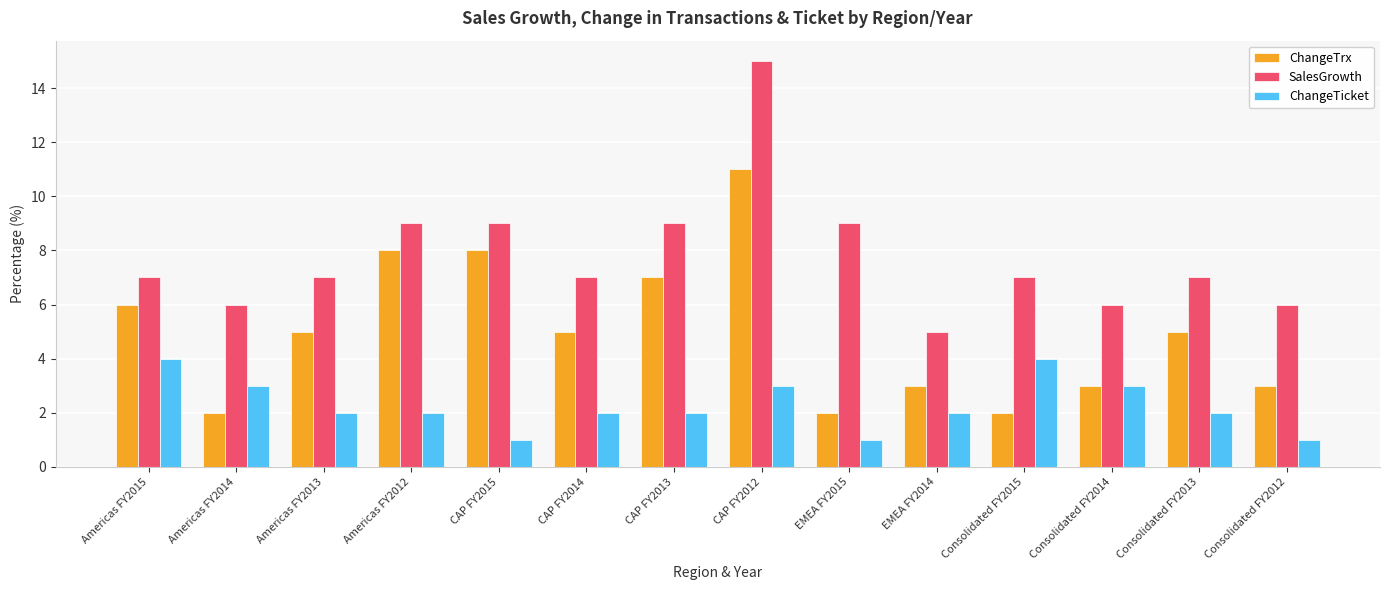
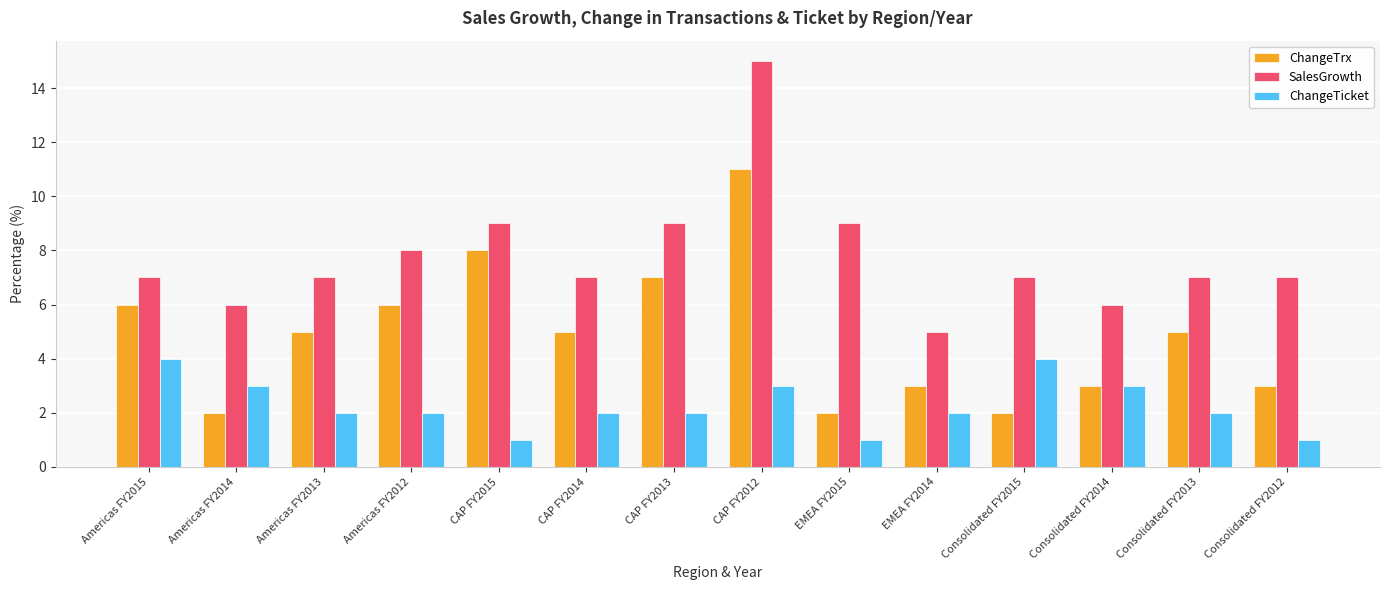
ChangeTrx, Americas FY2012: 8 -> 6
SalesGrowth, Americas FY2012: 9 -> 8
SalesGrowth, Consolidated FY2012: 6 -> 7
